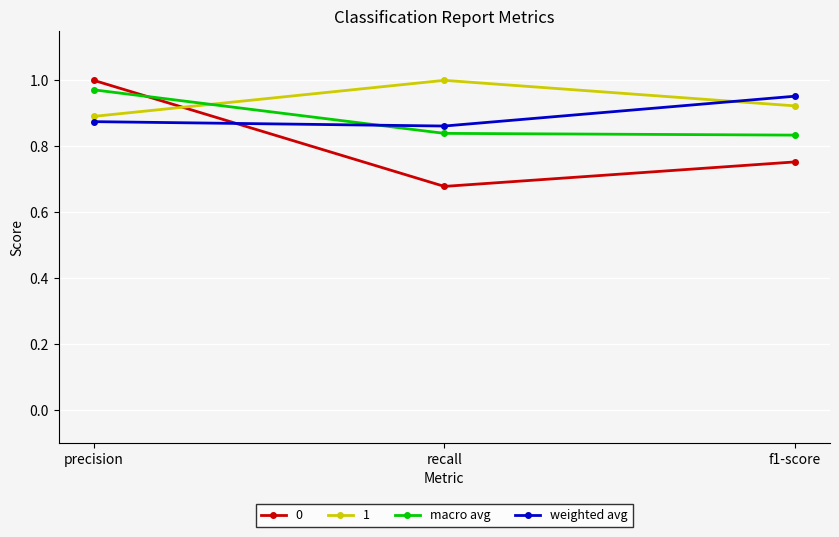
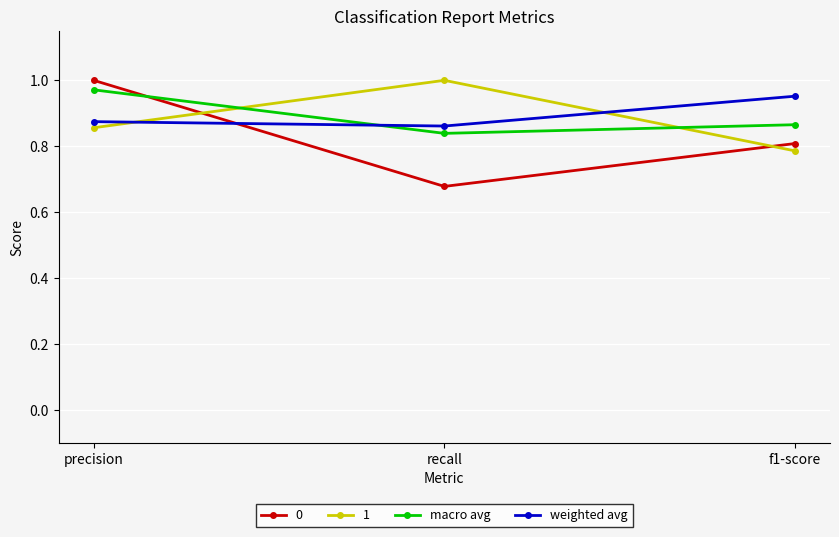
1, precision: 0.89 -> 0.86
0, f1-score: 0.75 -> 0.81
1, f1-score: 0.92 -> 0.79
macro avg, f1-score: 0.83 -> 0.87
